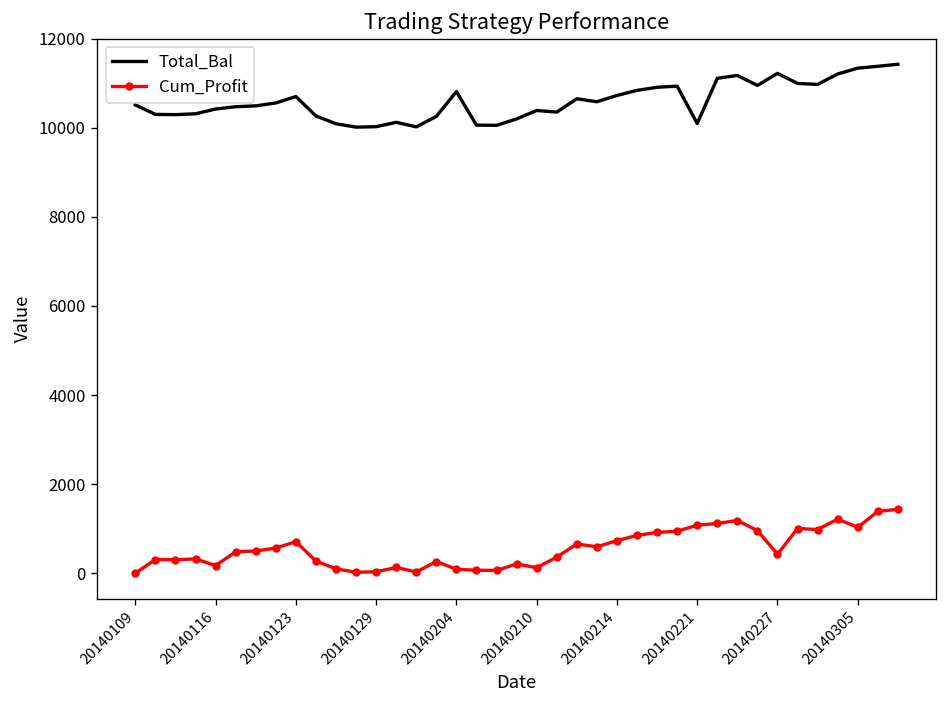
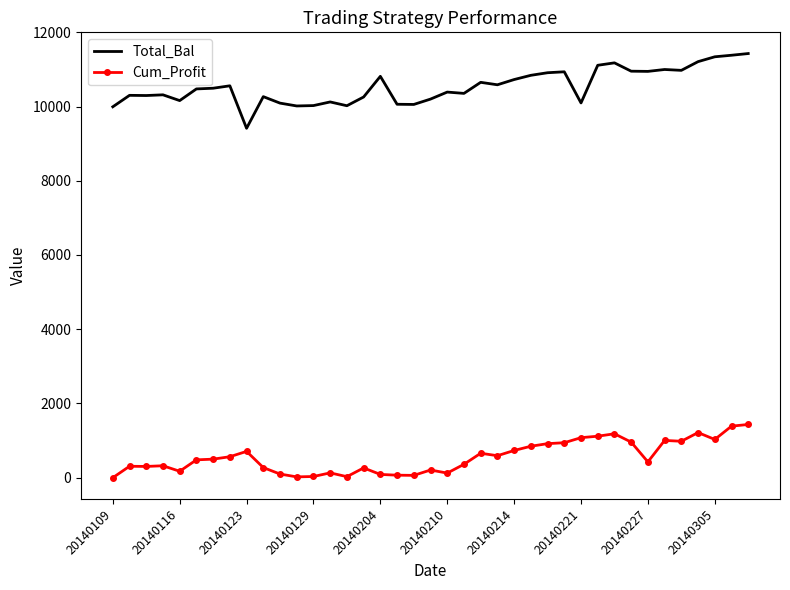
Total_Bal, 20140109: 10500 -> 10000
Total_Bal, 20140116: 10400 -> 10200
Total_Bal, 20140123: 10700 -> 9400
Total_Bal, 20140227: 11200 -> 10900
